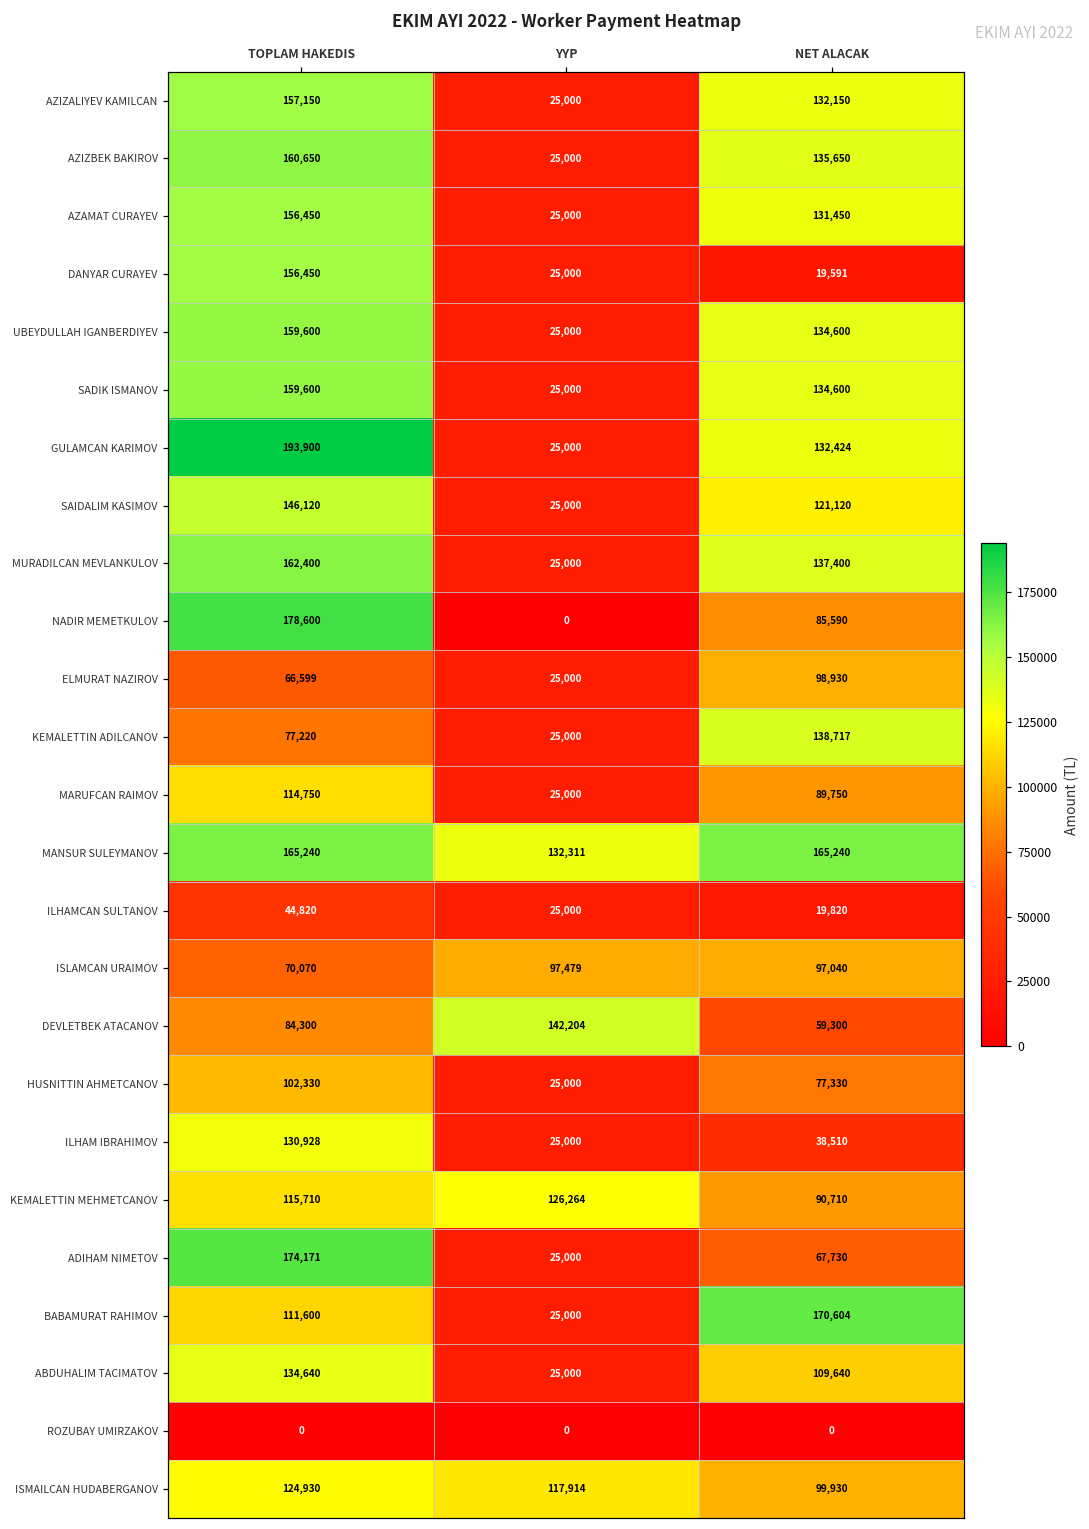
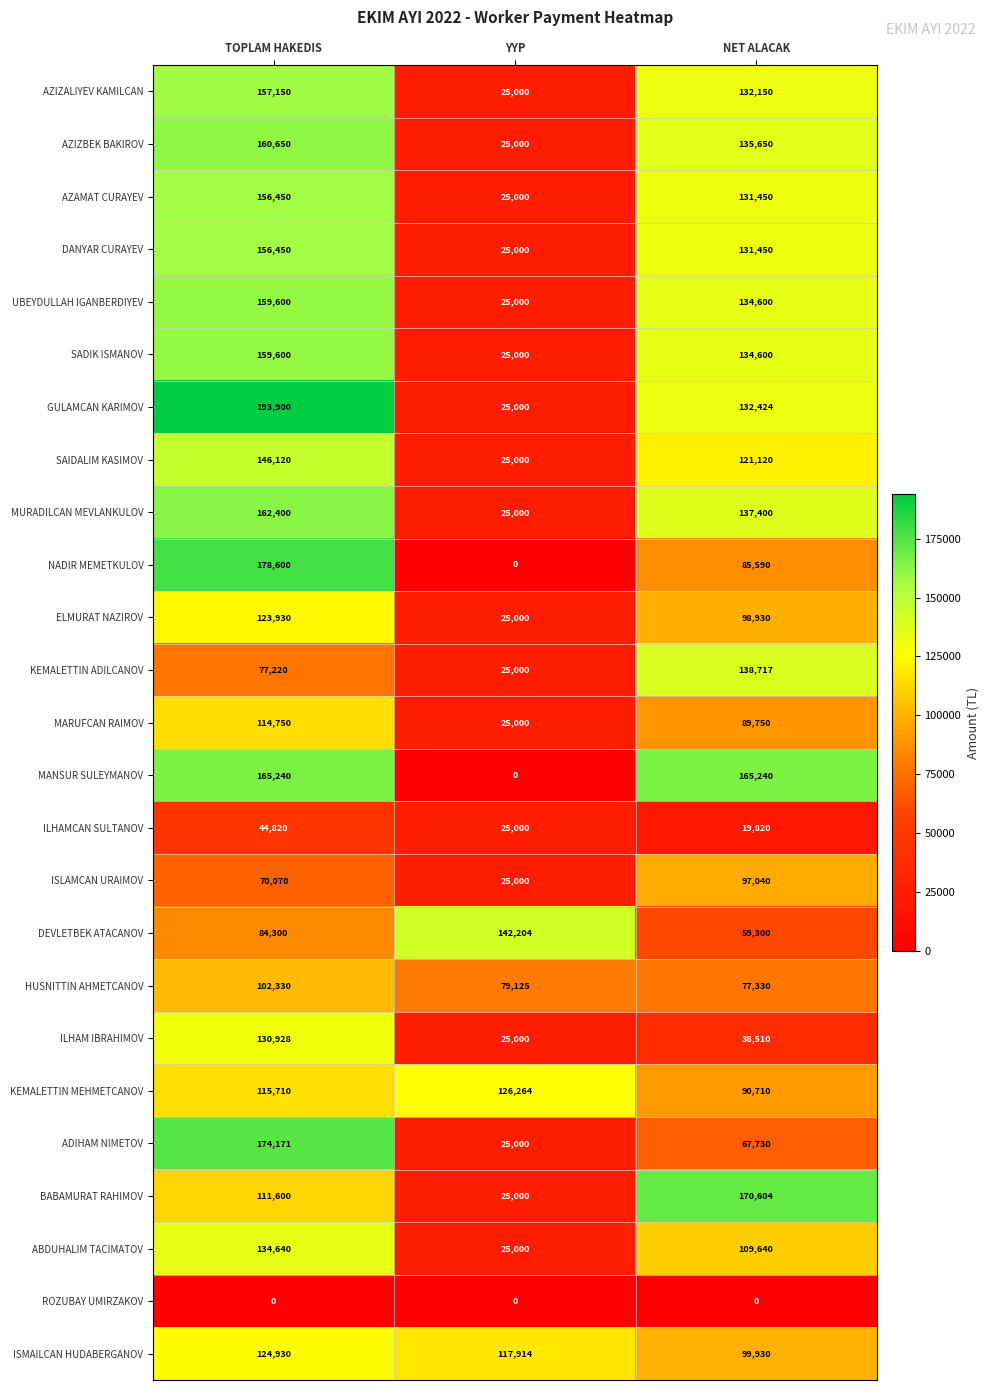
DANYAR CURAYEV, NET ALACAK: 19,591 -> 131,450
ELMURAT NAZIROV, TOPLAM HAKEDIS: 66,599 -> 123,930
MANSUR SULEYMANOV, YYP: 132,311 -> 0
ISLAMCAN URAIMOV, YYP: 97,479 -> 25,000
HUSNITTIN AHMETCANOV, YYP: 25,000 -> 79,125
